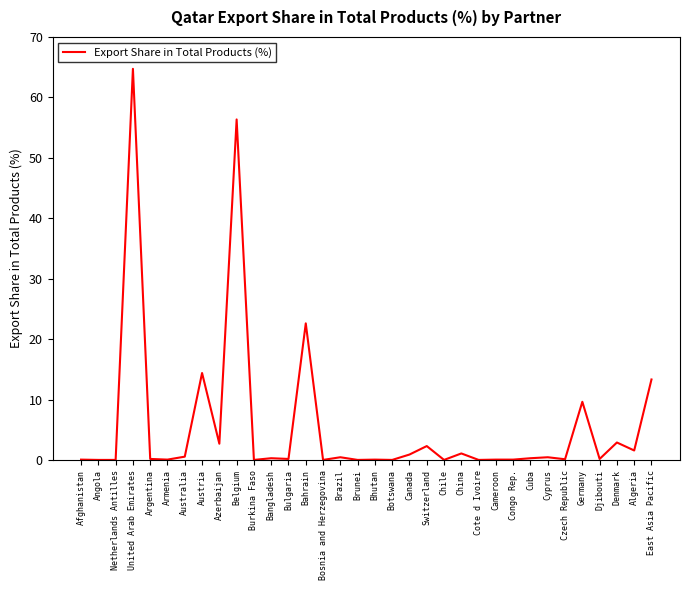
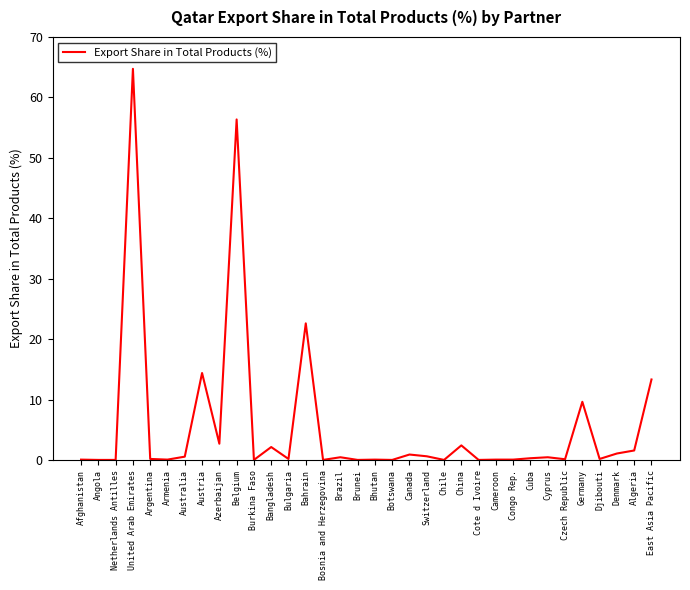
Bangladesh: 0 -> 2
Switzerland: 2 -> 1
China: 1 -> 2
Denmark: 3 -> 1
